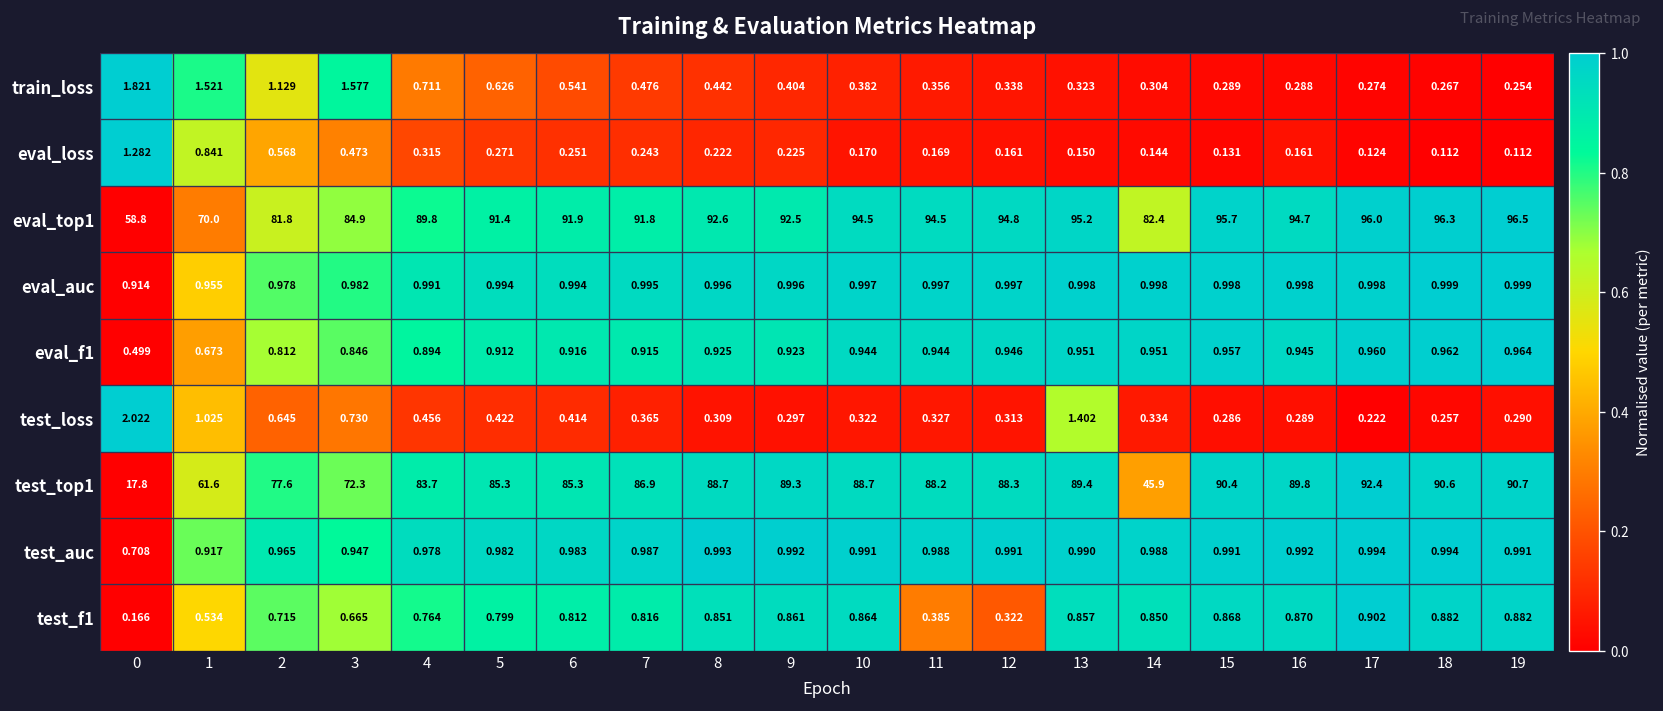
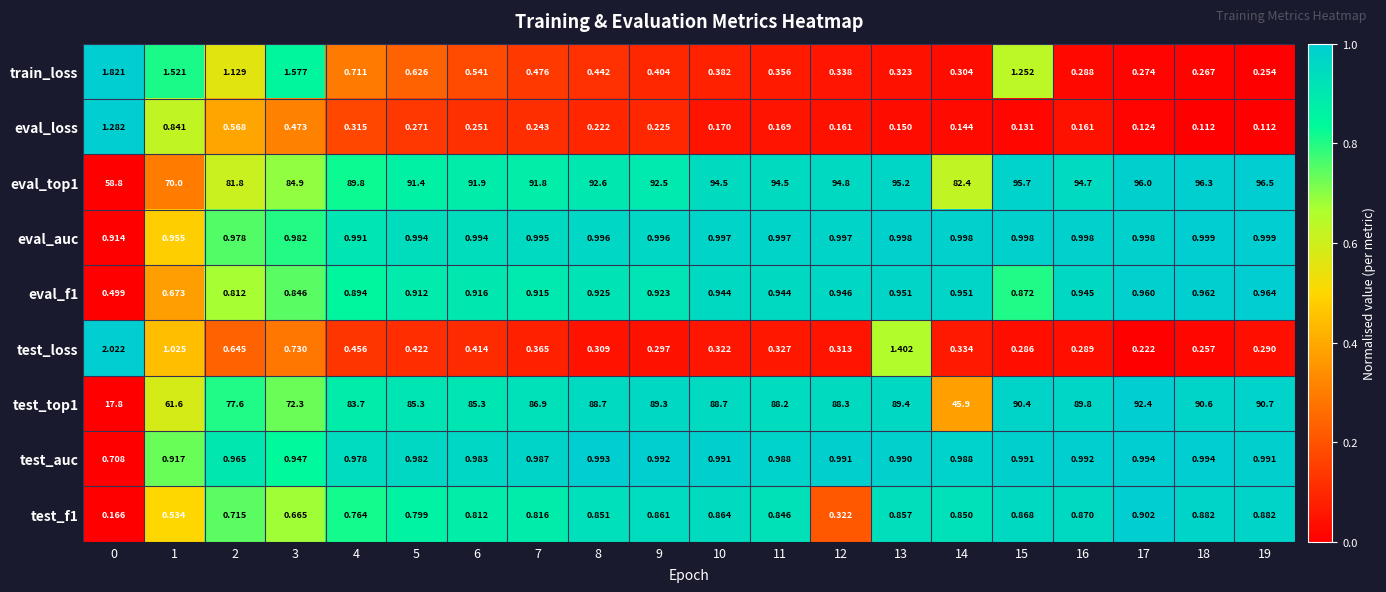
train_loss, 15: 0.289 -> 1.252
eval_f1, 15: 0.957 -> 0.872
test_f1, 11: 0.385 -> 0.846
